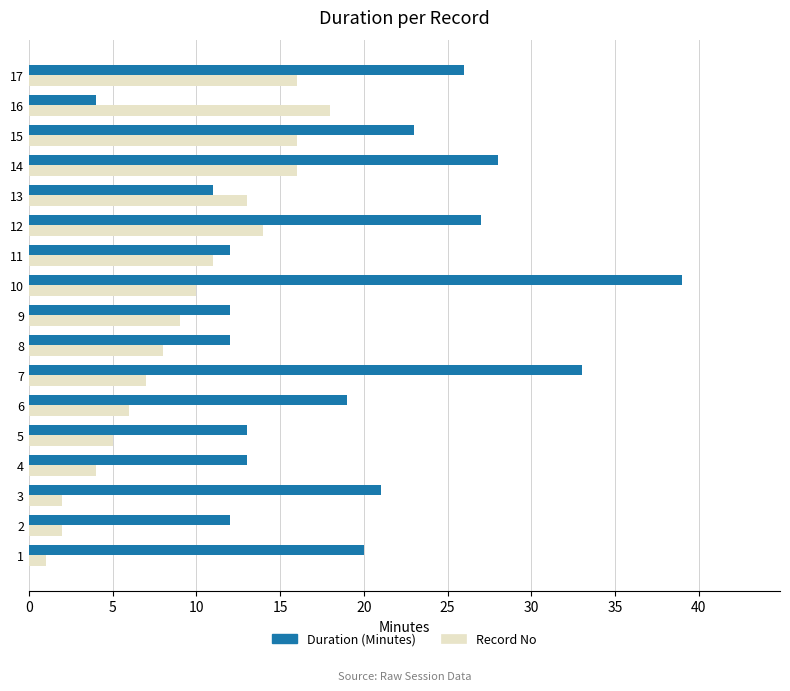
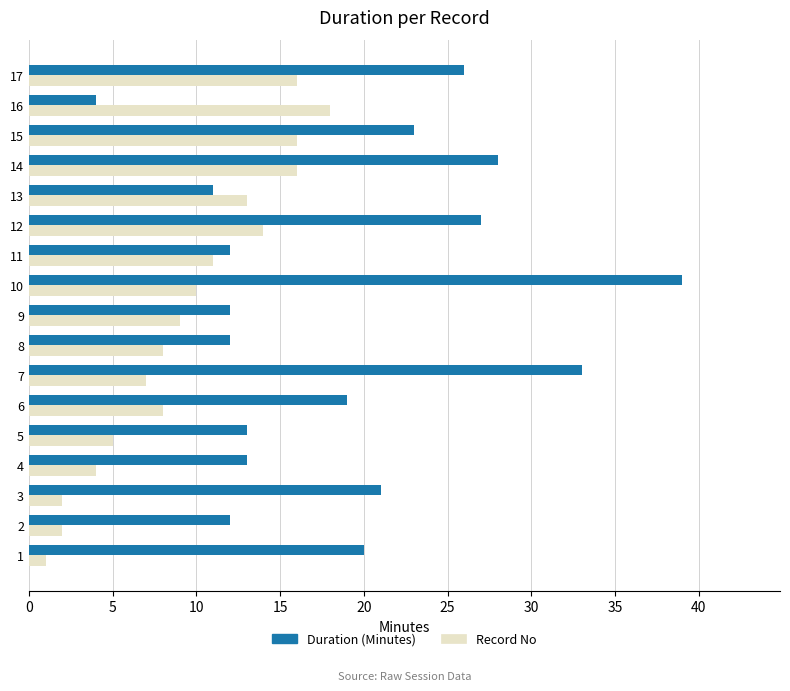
Record No, 6: 6 -> 8
